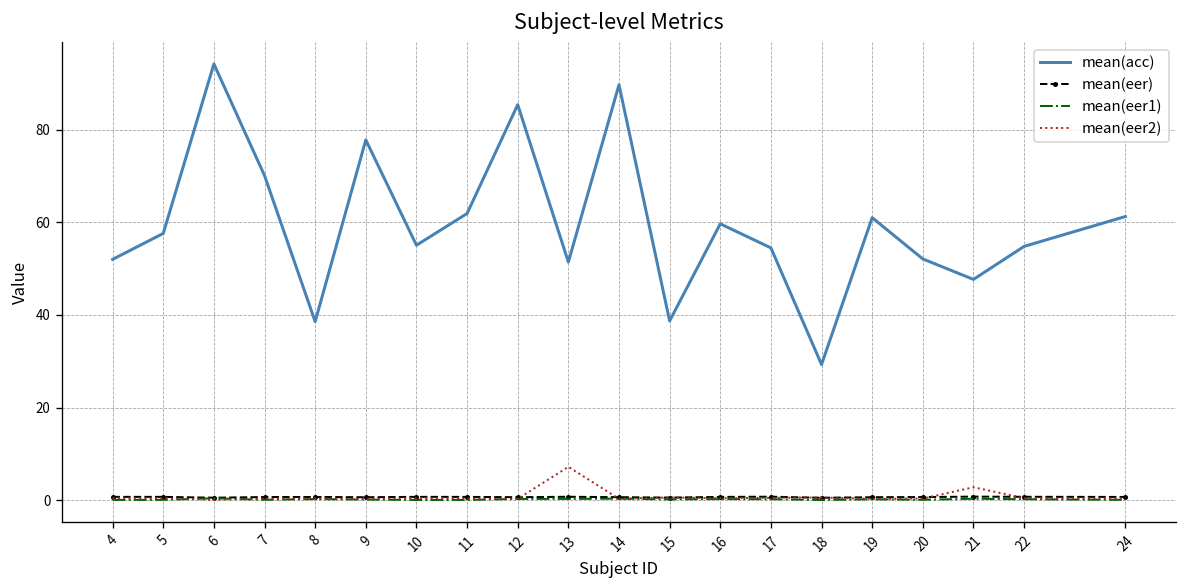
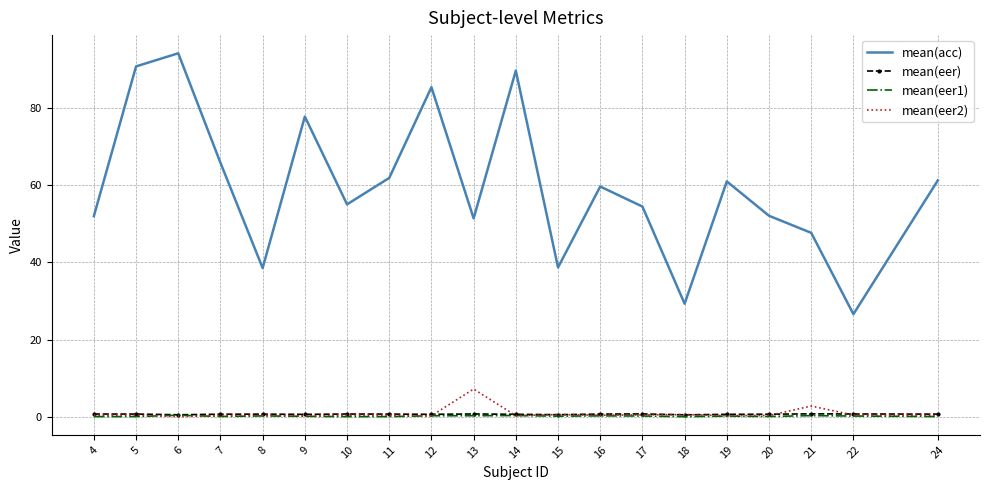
mean(acc), 5: 58 -> 91
mean(acc), 7: 70 -> 66
mean(acc), 22: 55 -> 27
